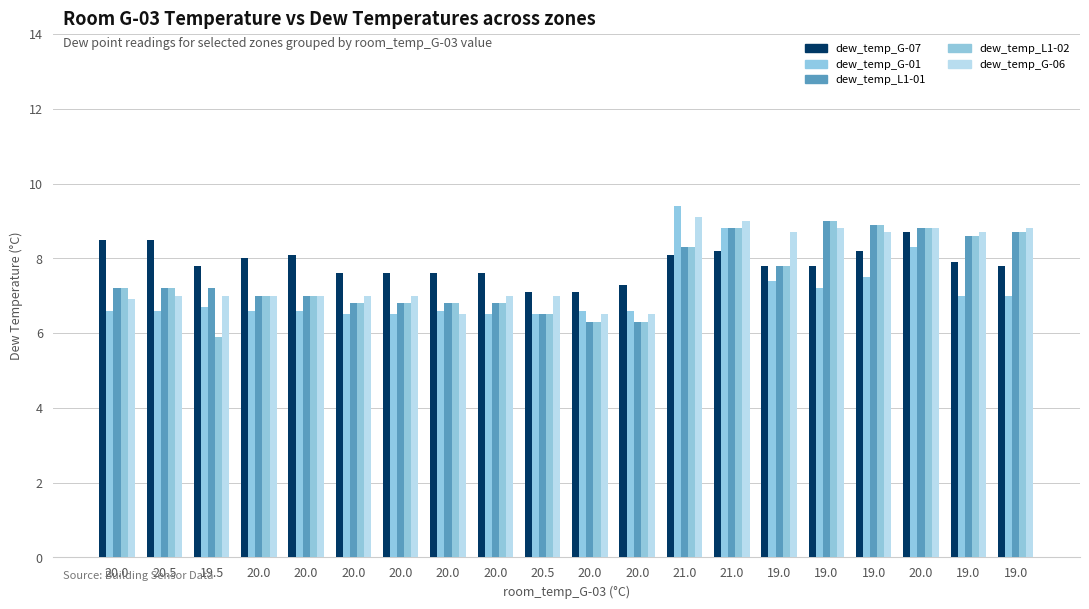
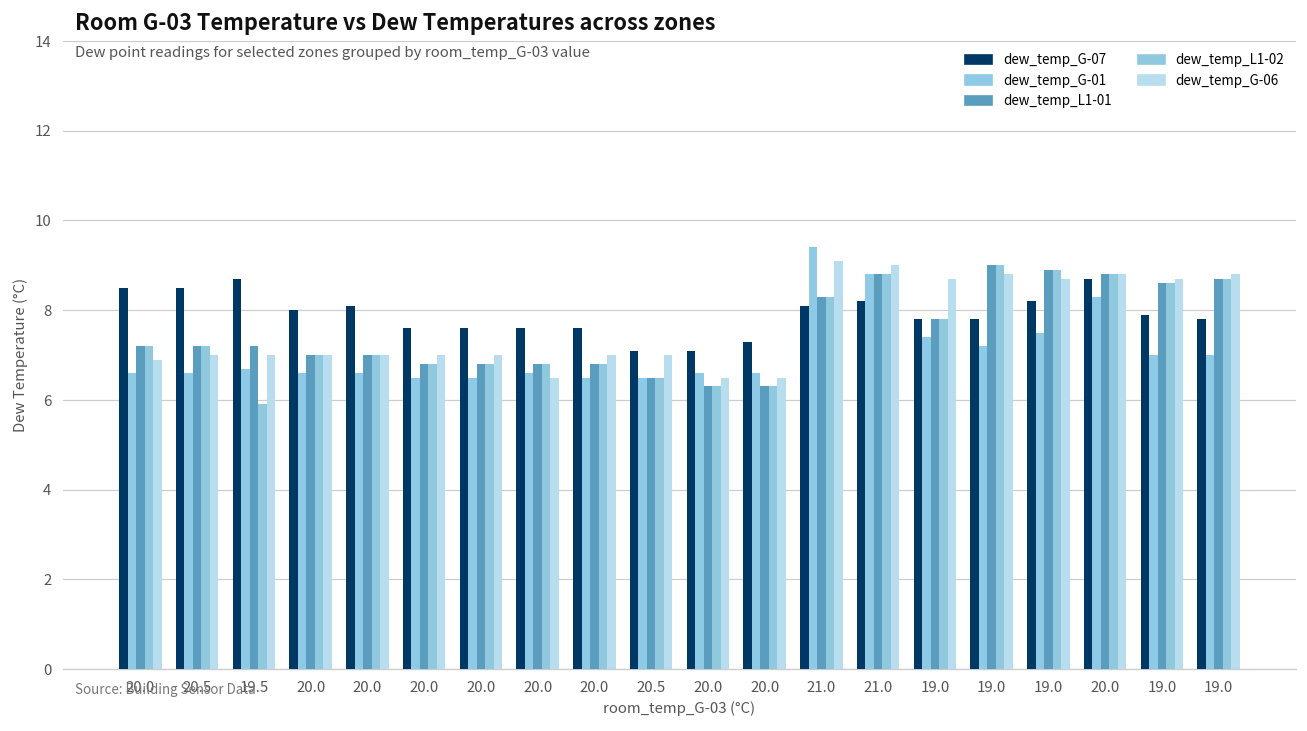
dew_temp_G-07, 19.5: 7.8 -> 8.7
